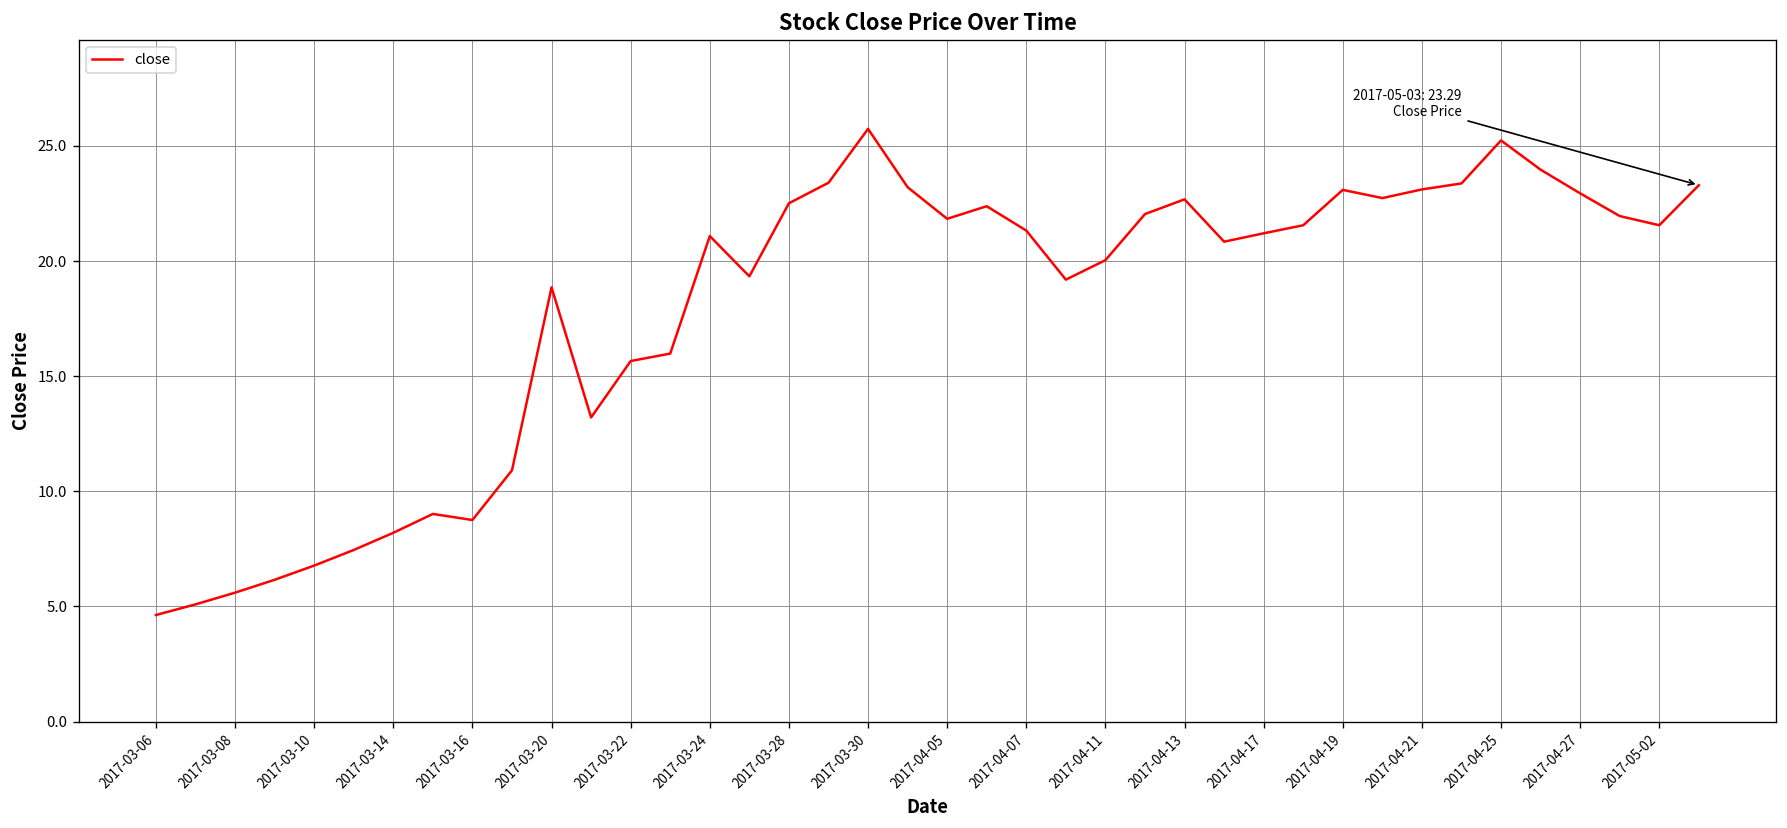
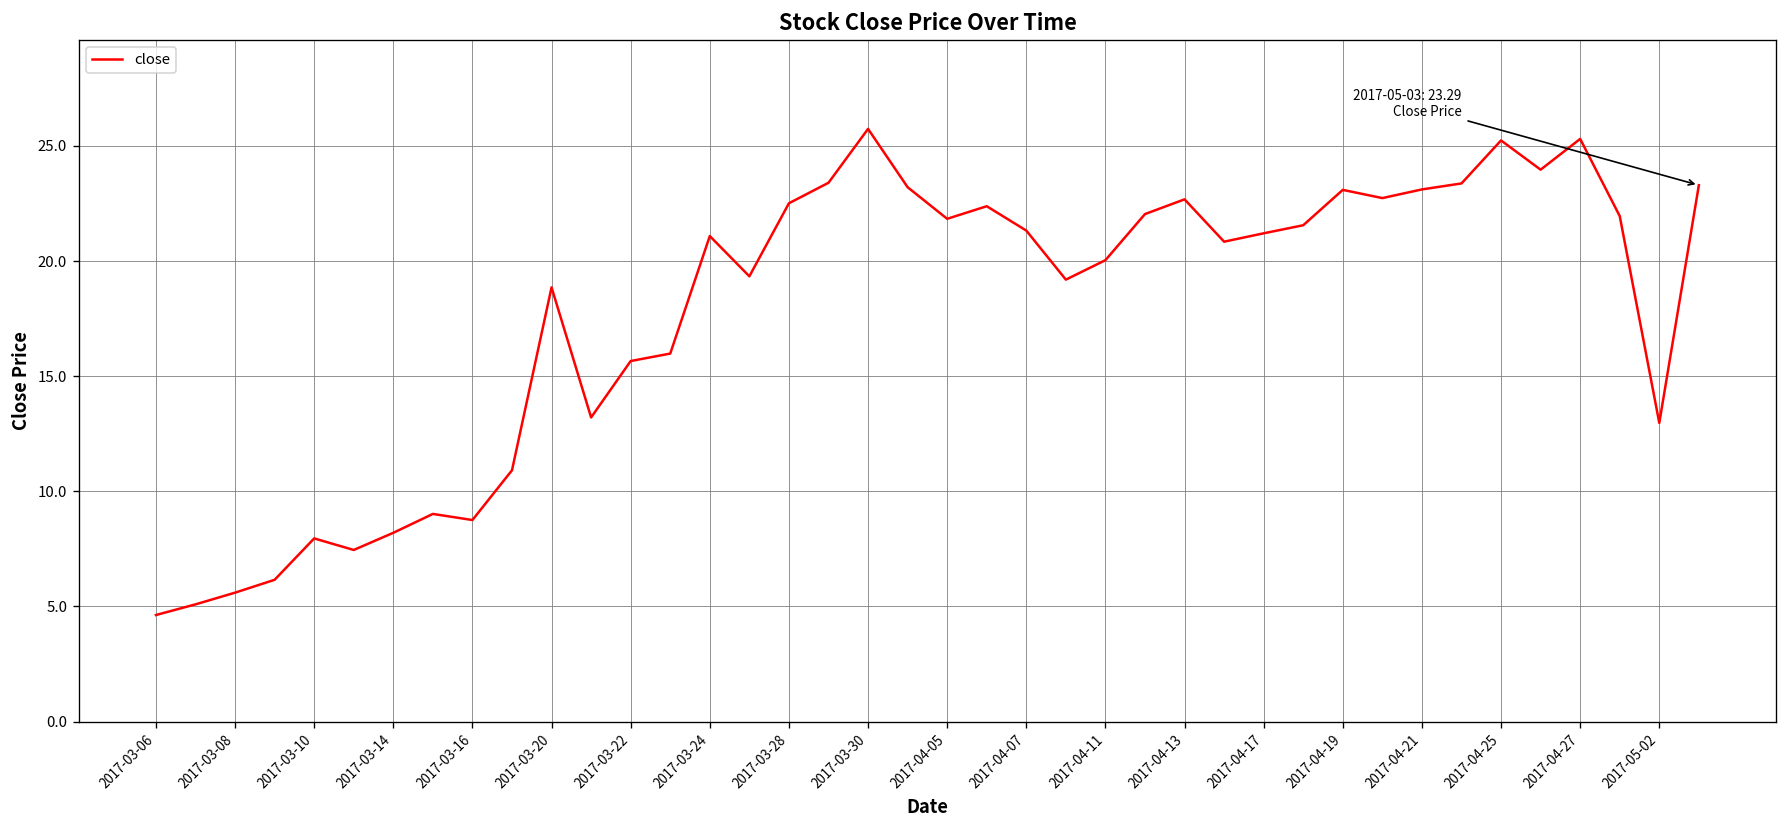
2017-03-10: 6.8 -> 8.0
2017-04-27: 22.9 -> 25.3
2017-05-02: 21.6 -> 13.0
